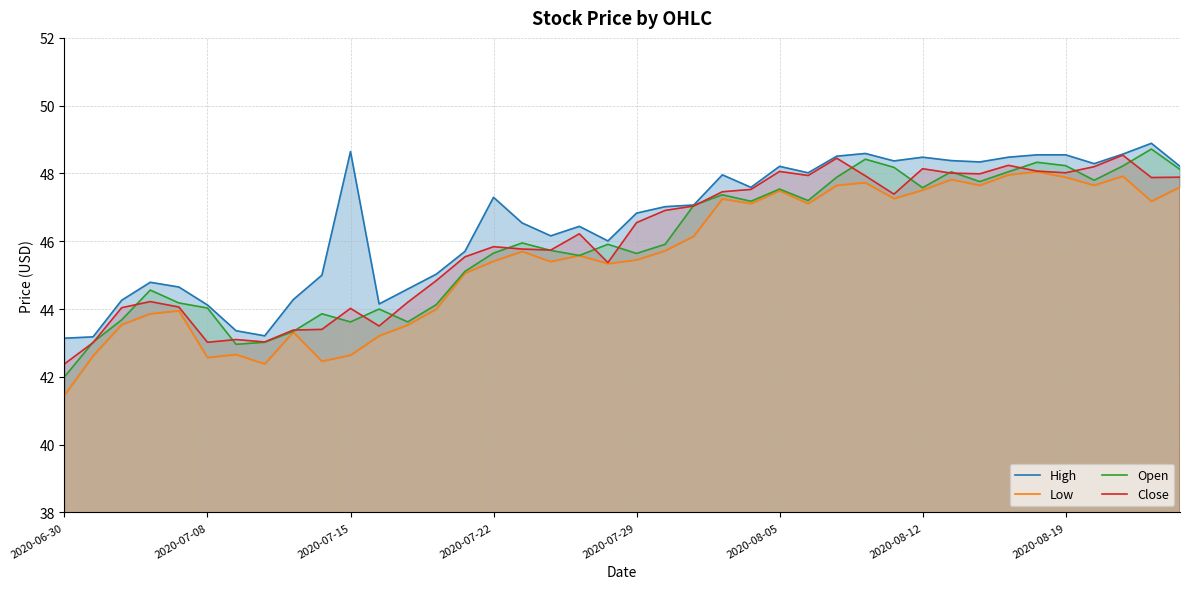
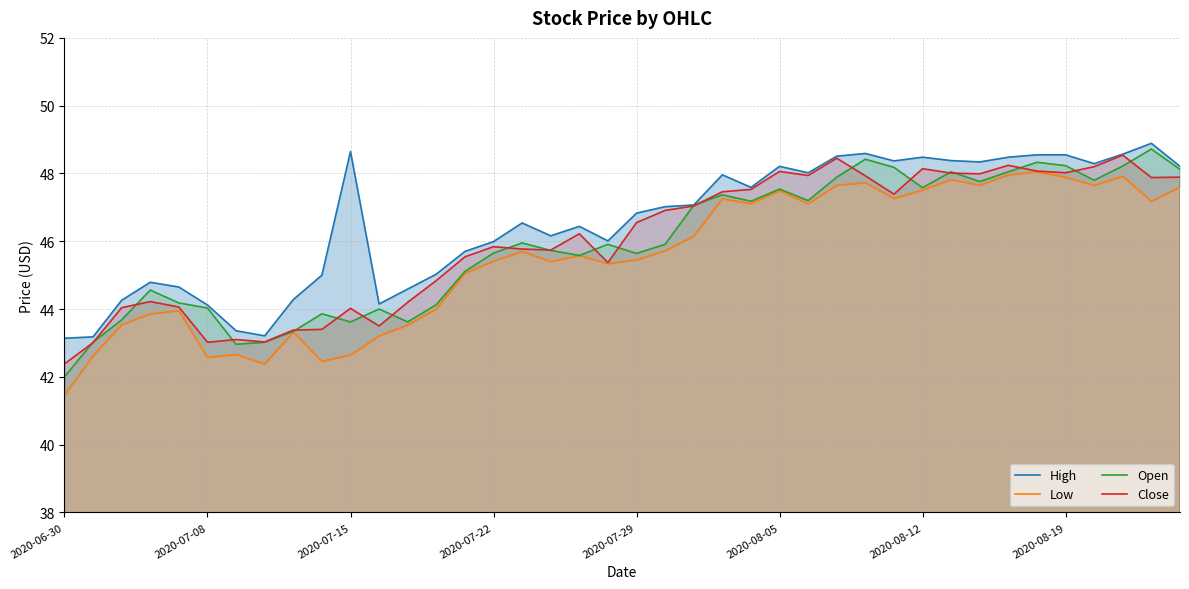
High, 2020-07-22: 47.3 -> 46.0
